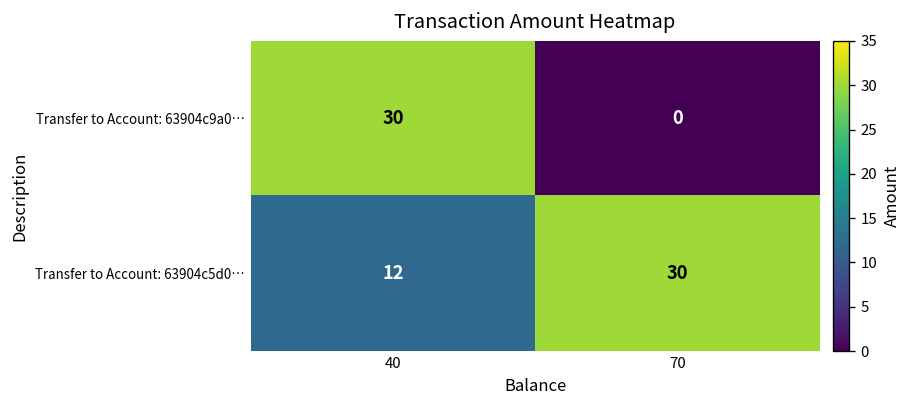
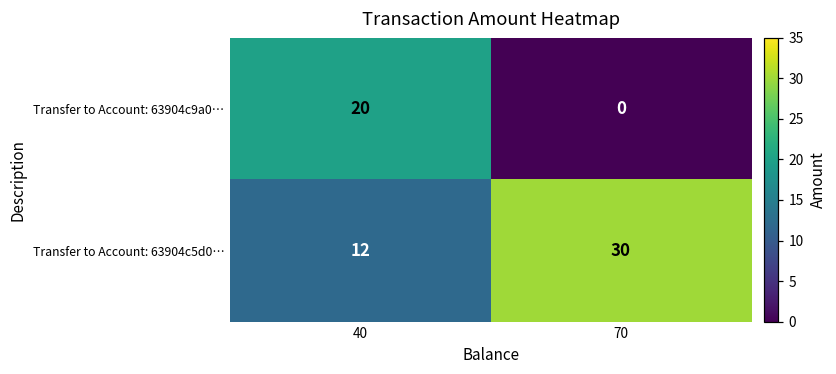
Transfer to Account: 63904c9a0…, 40: 30 -> 20
